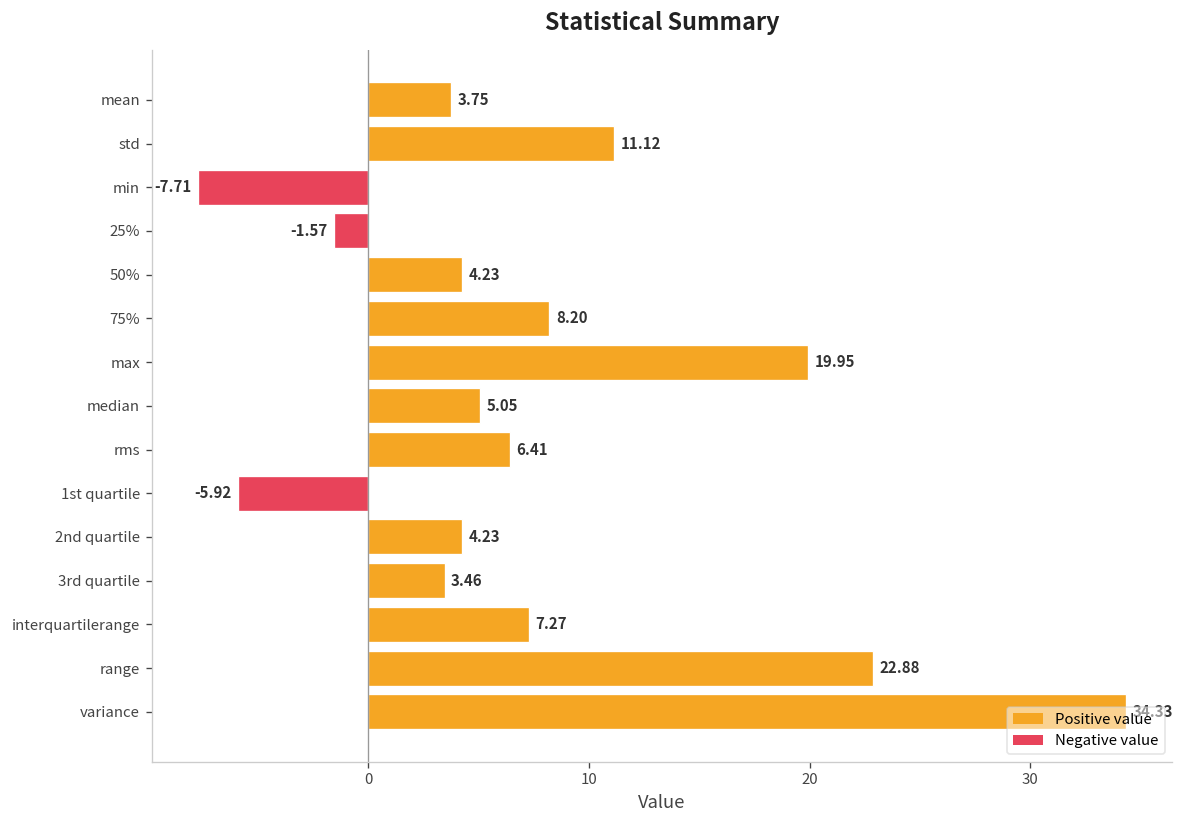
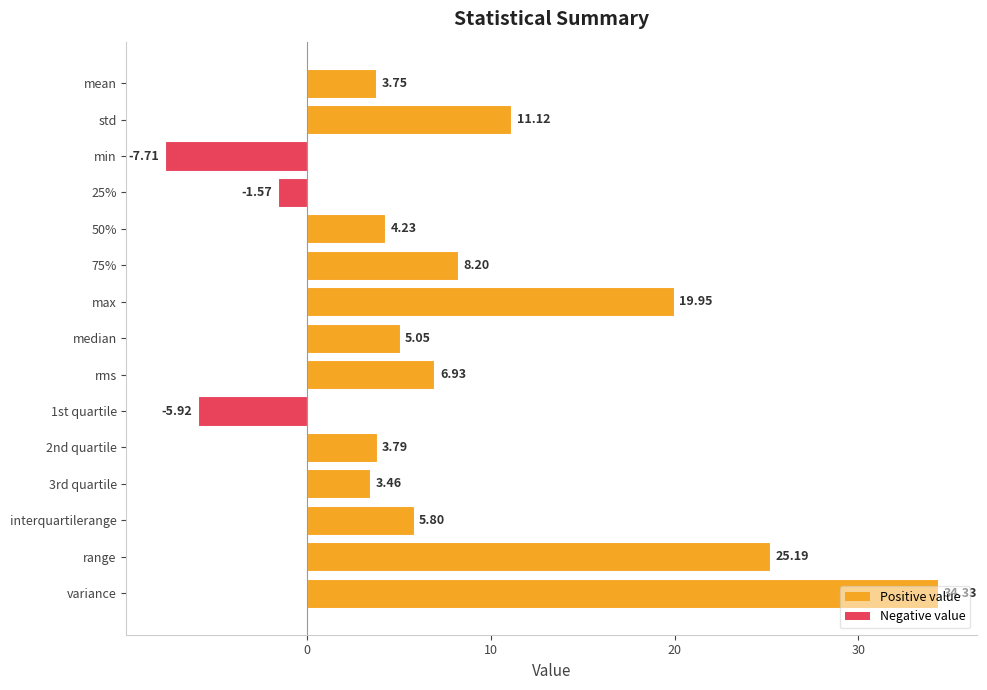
rms: 6.41 -> 6.93
2nd quartile: 4.23 -> 3.79
interquartilerange: 7.27 -> 5.80
range: 22.88 -> 25.19
